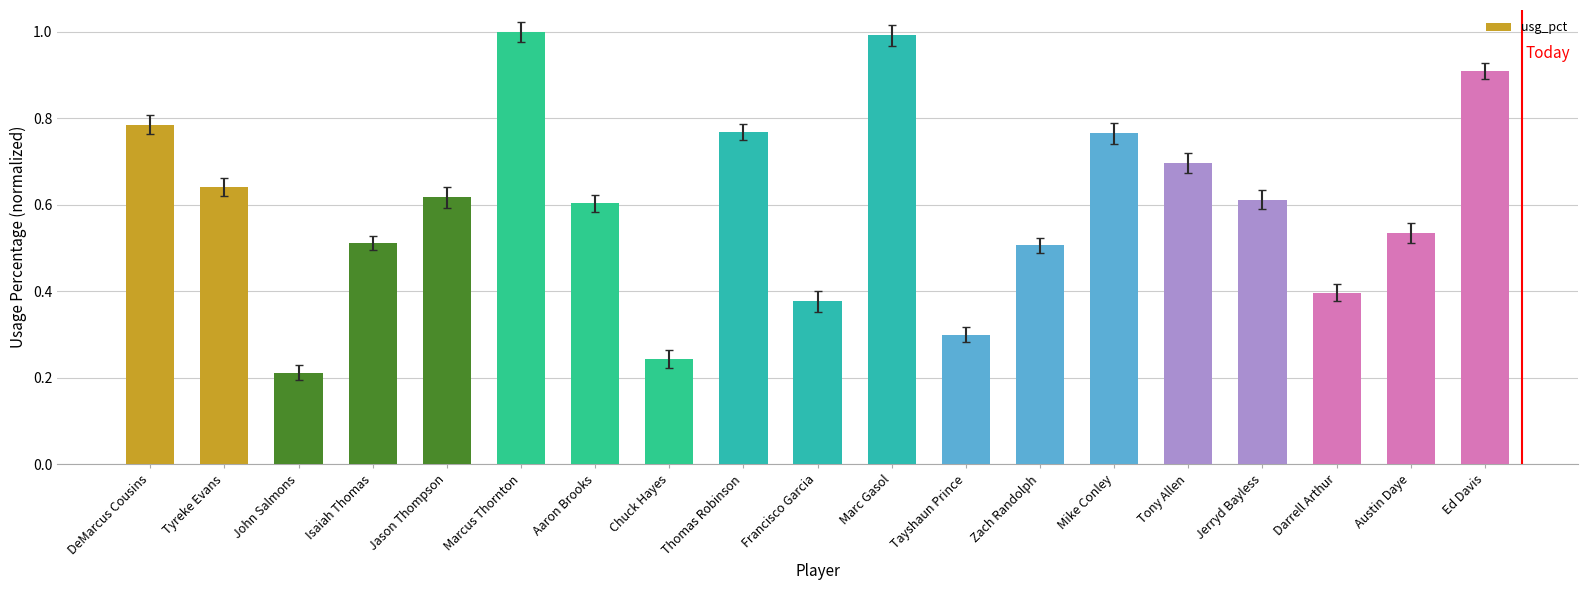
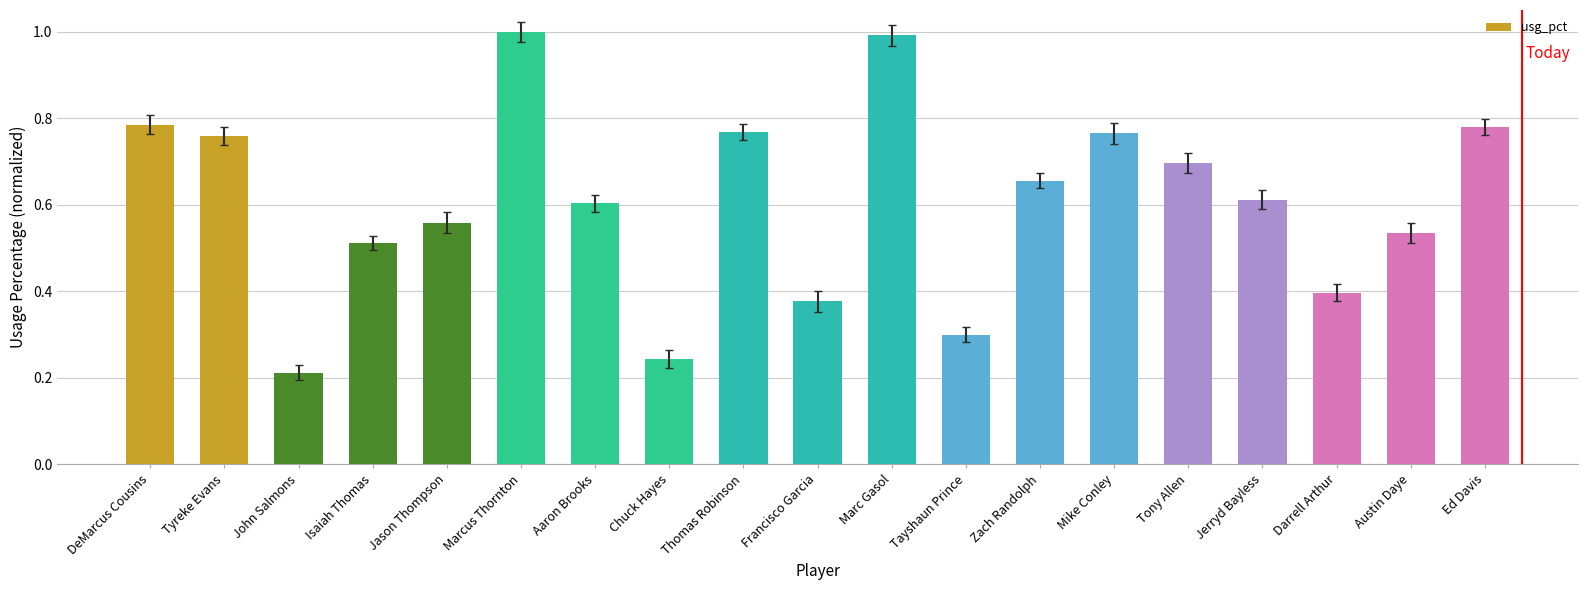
usg_pct, Tyreke Evans: 0.64 -> 0.76
usg_pct, Jason Thompson: 0.62 -> 0.56
usg_pct, Zach Randolph: 0.51 -> 0.66
usg_pct, Ed Davis: 0.91 -> 0.78
